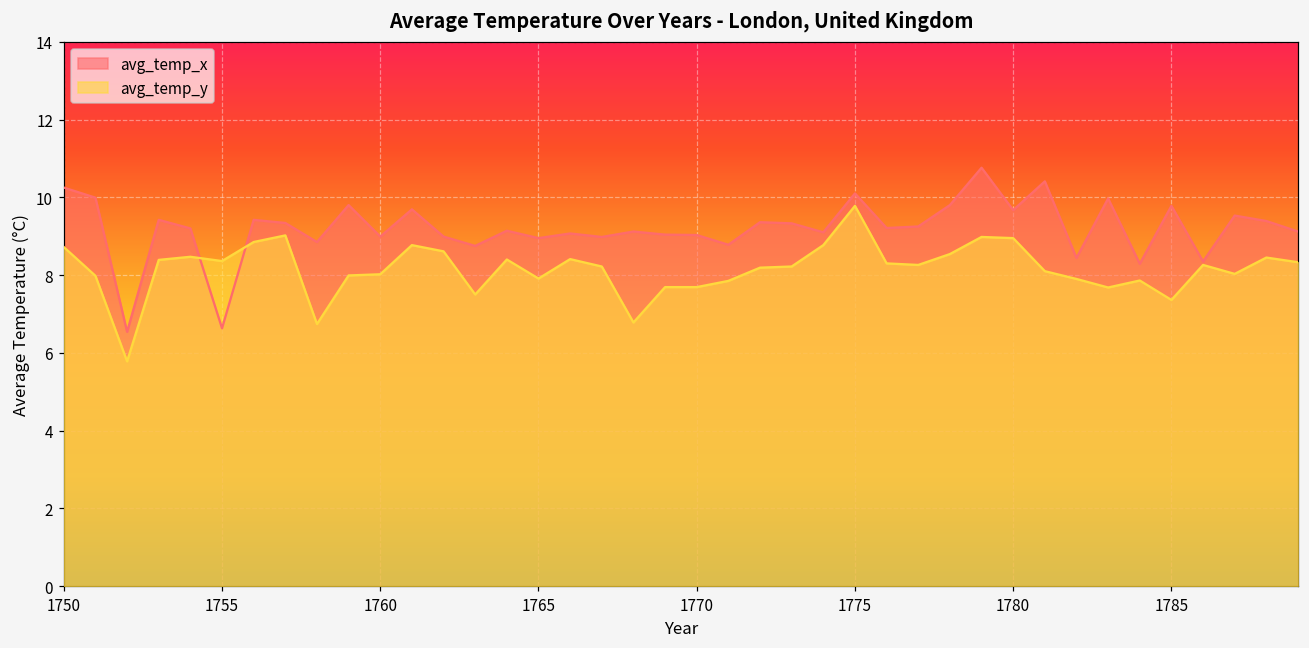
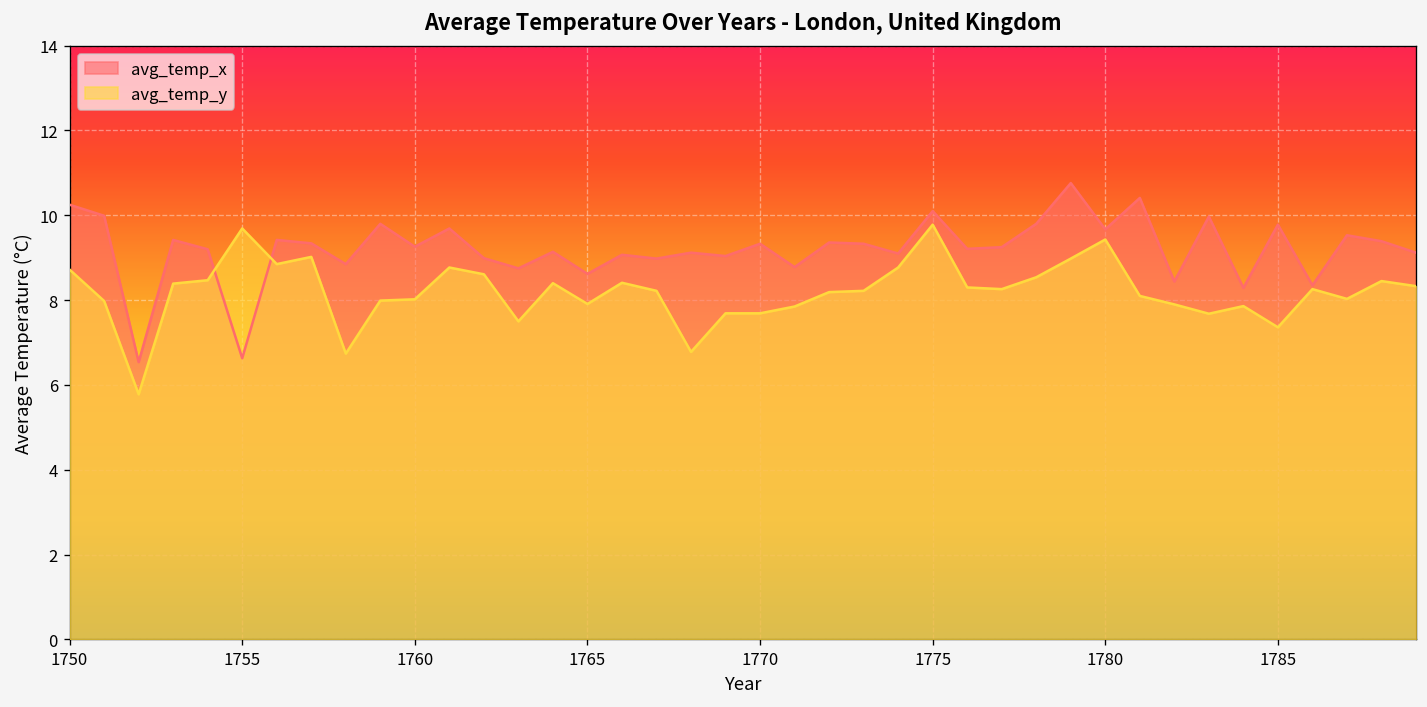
avg_temp_y, 1755: 8.4 -> 9.7
avg_temp_x, 1760: 9.0 -> 9.3
avg_temp_x, 1765: 9.0 -> 8.6
avg_temp_x, 1770: 9.0 -> 9.3
avg_temp_y, 1780: 9.0 -> 9.4
